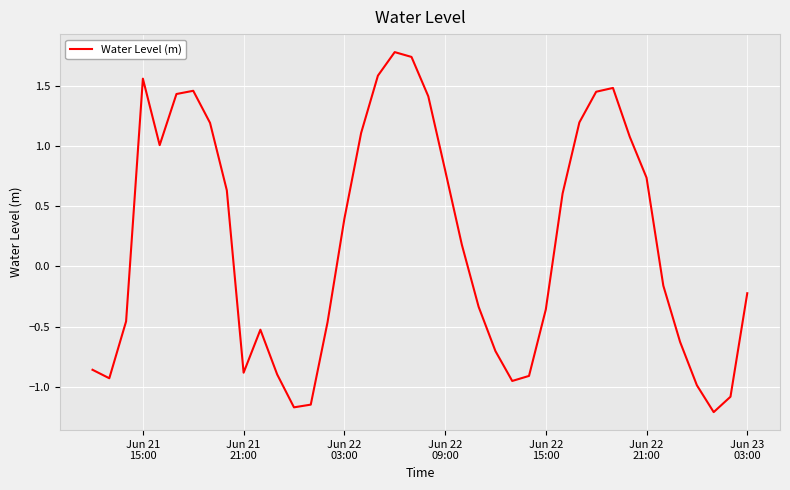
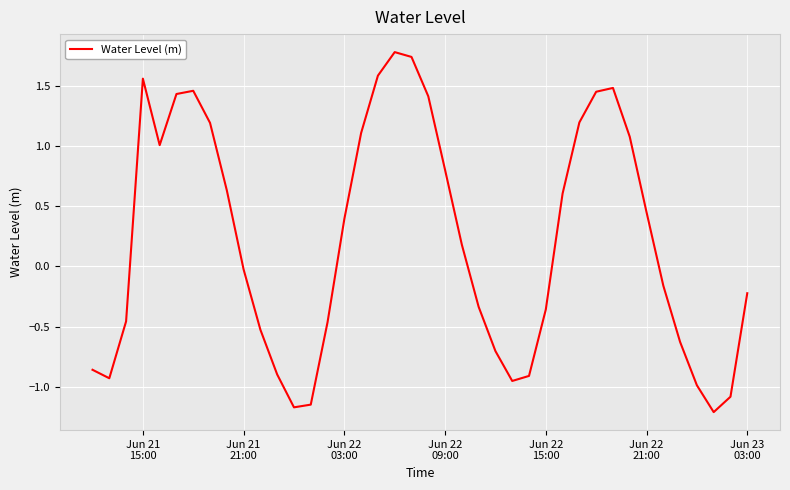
Jun 21 21:00: -0.88 -> -0.02
Jun 22 21:00: 0.74 -> 0.45
